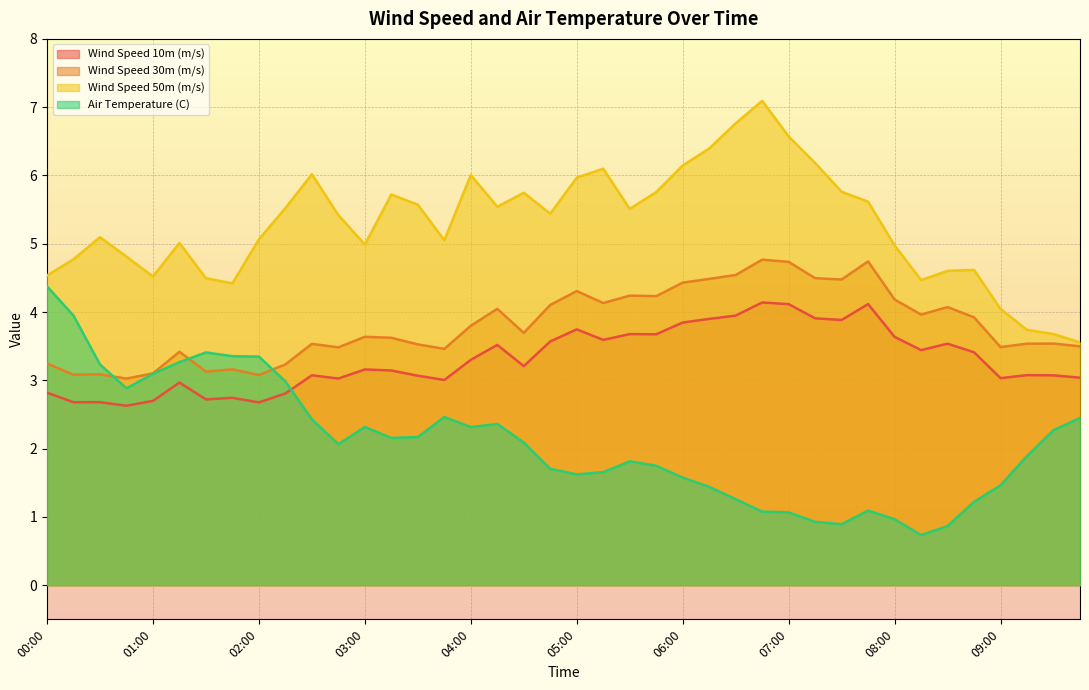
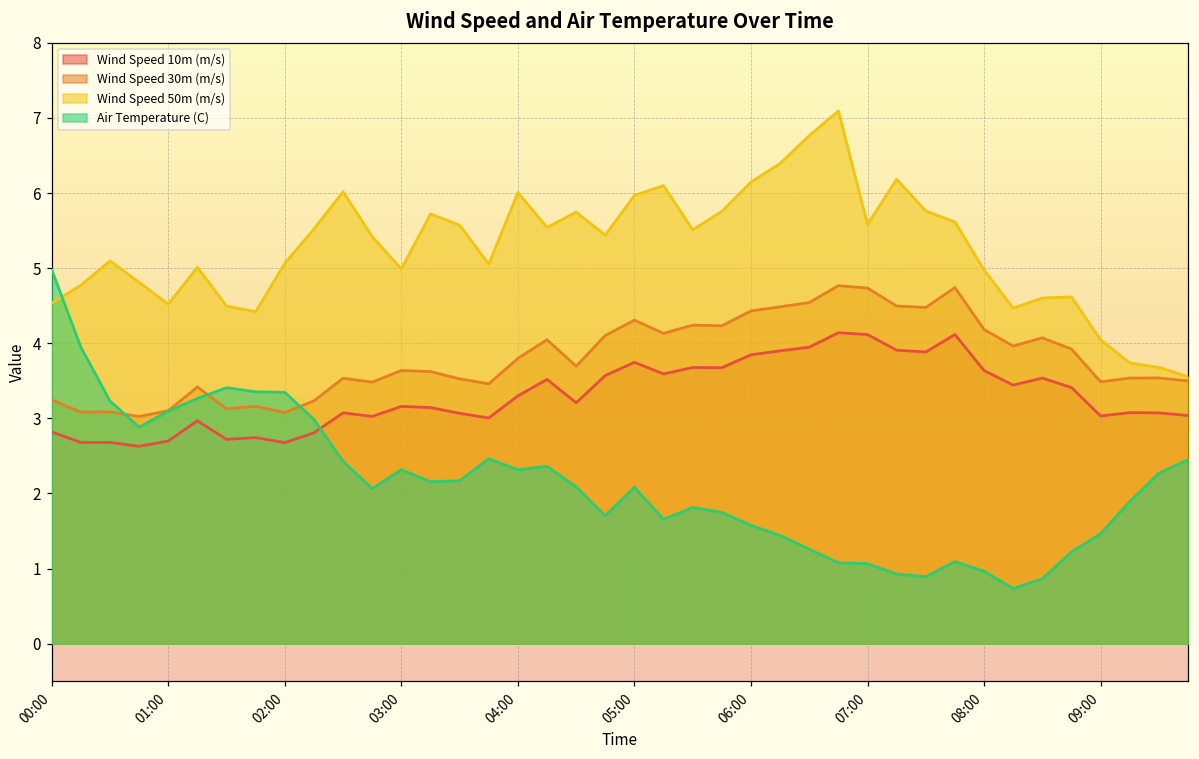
Air Temperature (C), 00:00: 4.4 -> 5.0
Air Temperature (C), 05:00: 1.6 -> 2.1
Wind Speed 50m (m/s), 07:00: 6.6 -> 5.6
